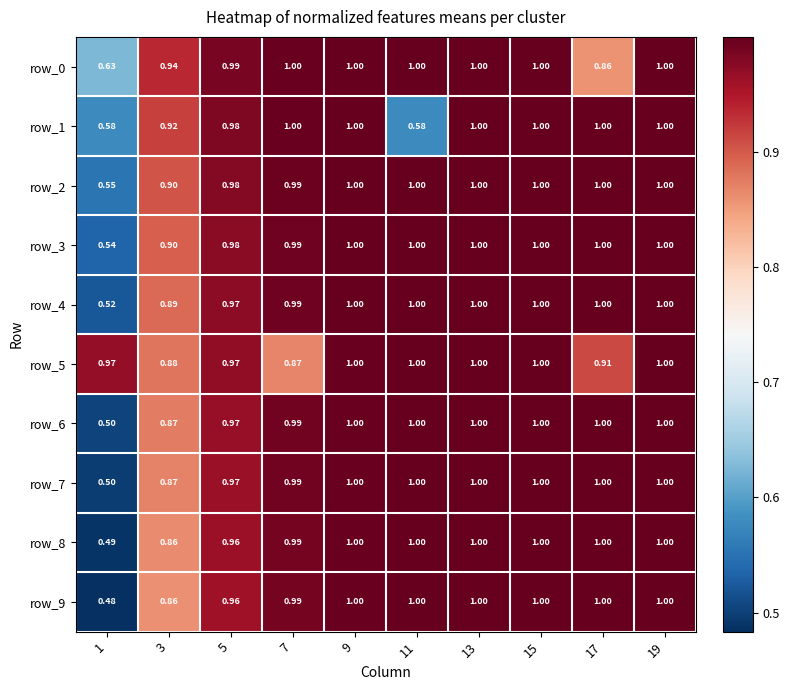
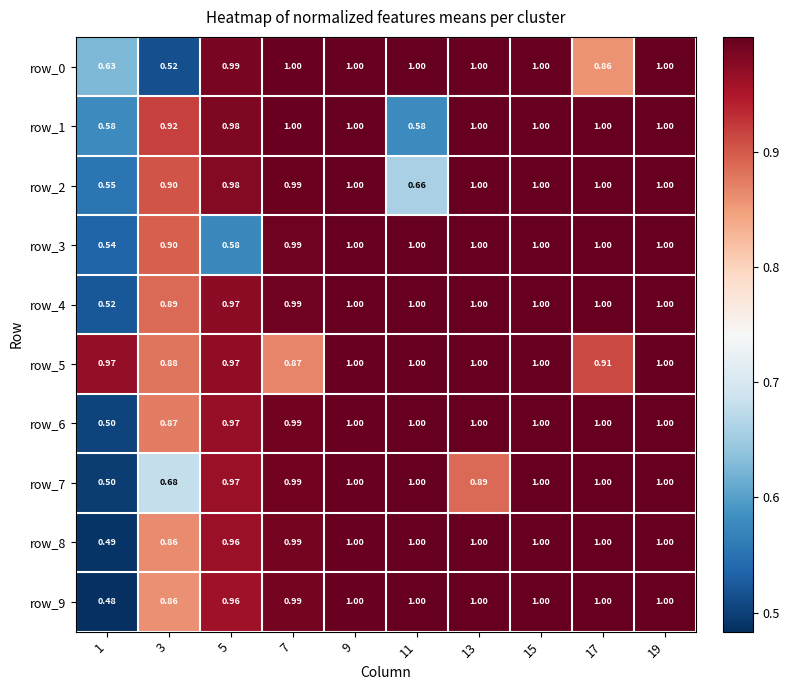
row_0, 3: 0.94 -> 0.52
row_2, 11: 1.00 -> 0.66
row_3, 5: 0.98 -> 0.58
row_7, 3: 0.87 -> 0.68
row_7, 13: 1.00 -> 0.89
